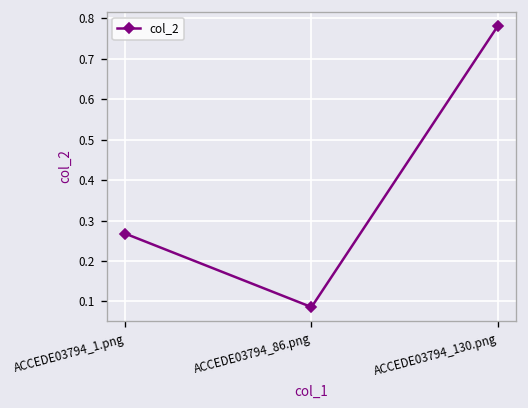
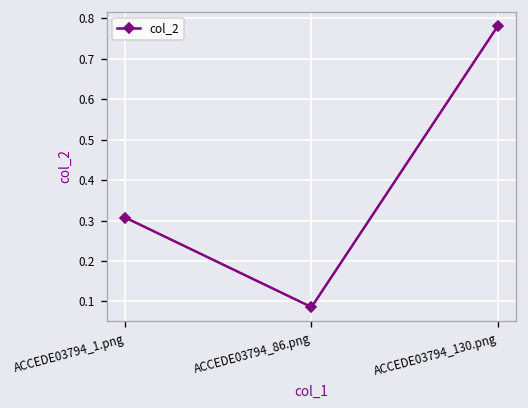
ACCEDE03794_1.png: 0.27 -> 0.31
